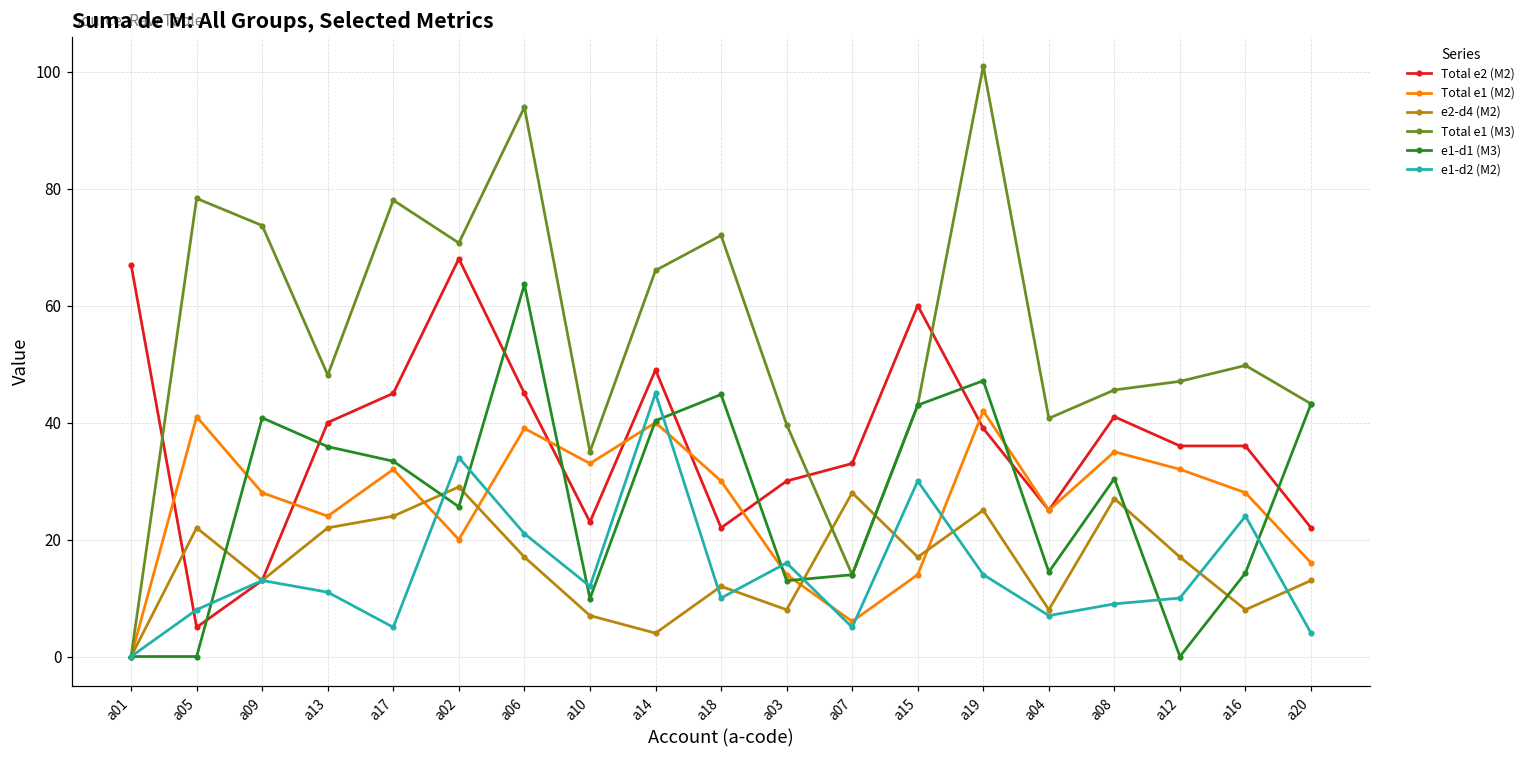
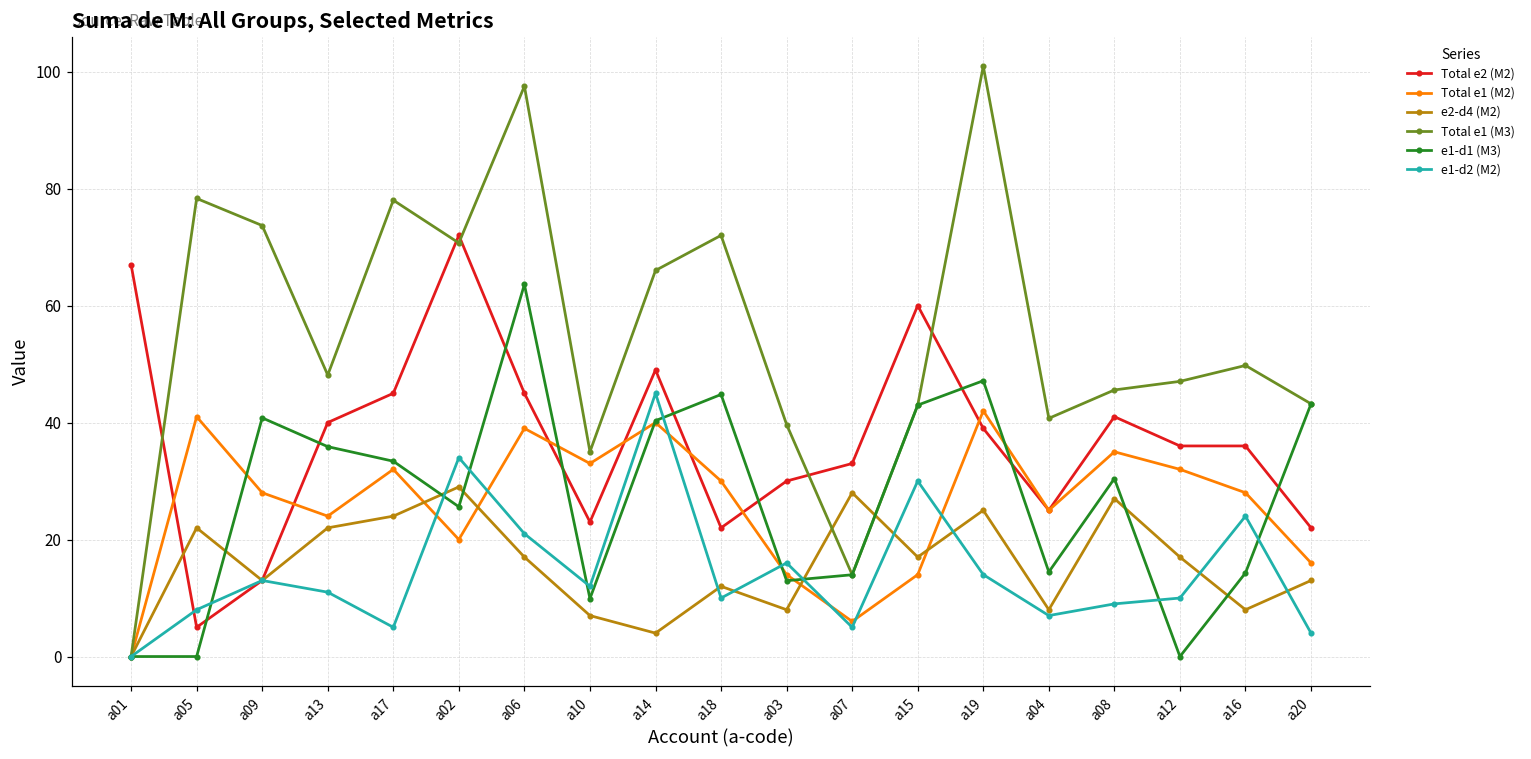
Total e2 (M2), a02: 68 -> 72
Total e1 (M3), a06: 94 -> 98
